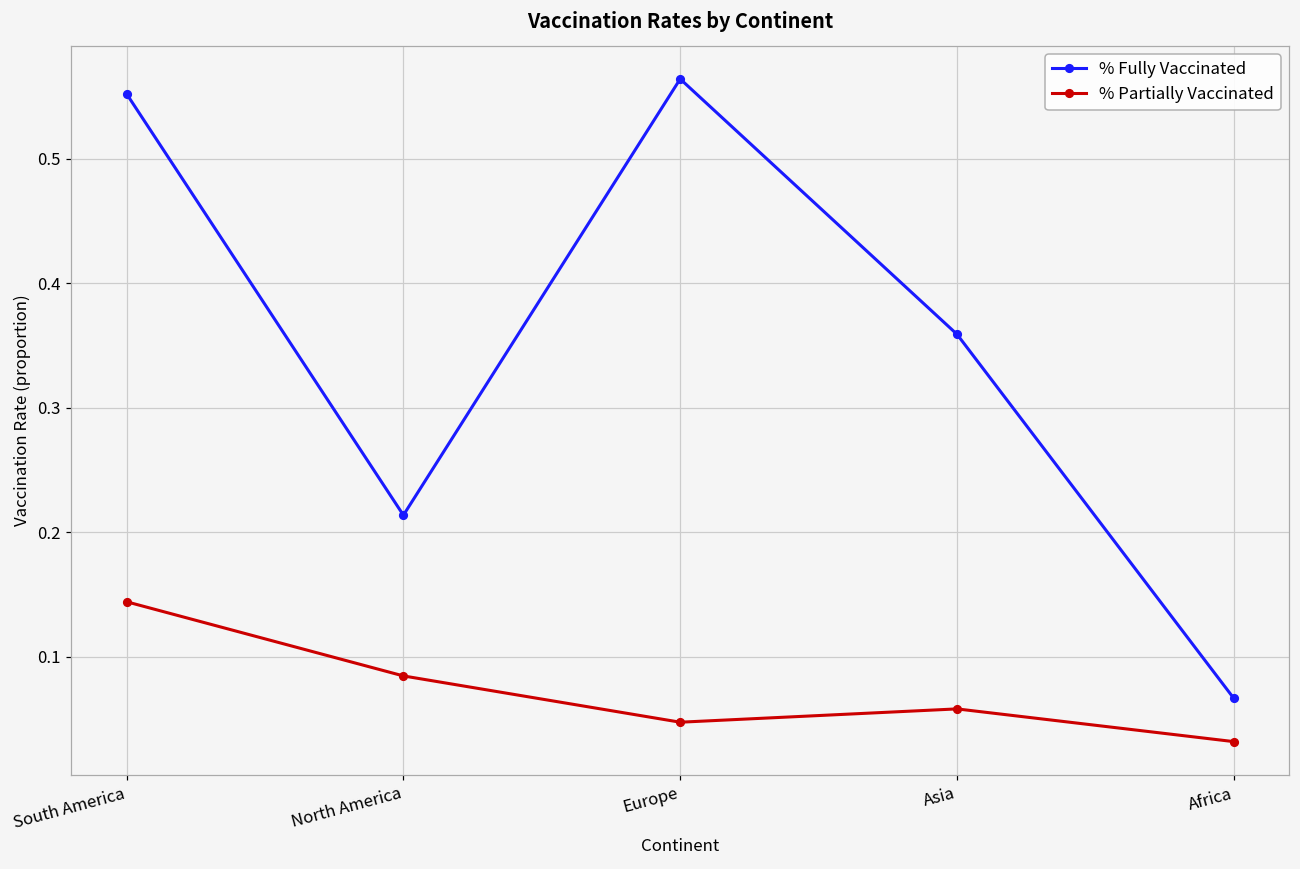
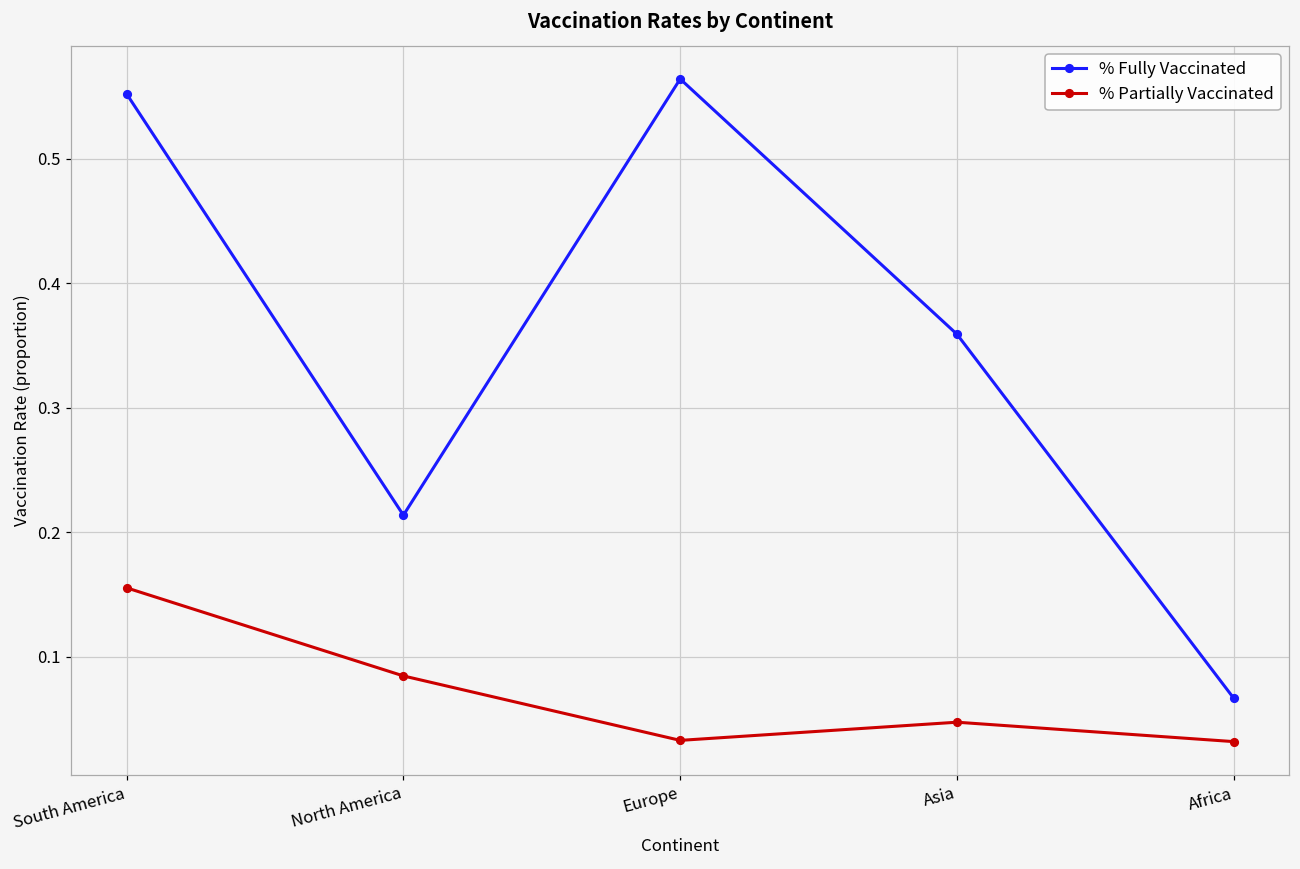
% Partially Vaccinated, South America: 0.144 -> 0.155
% Partially Vaccinated, Europe: 0.047 -> 0.033
% Partially Vaccinated, Asia: 0.058 -> 0.047
